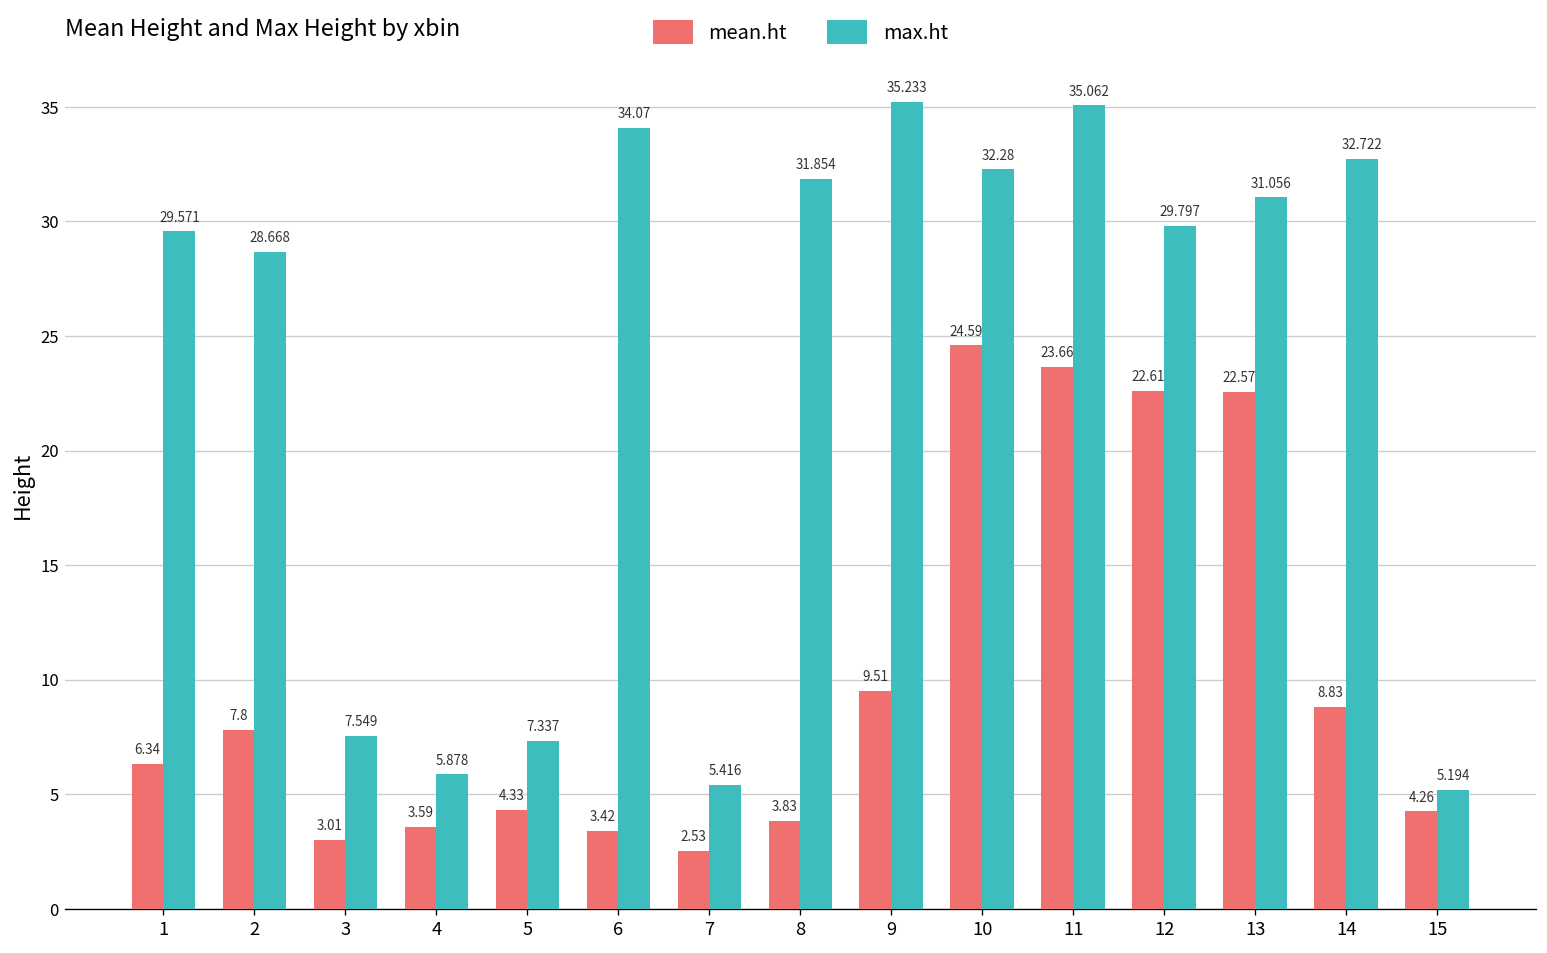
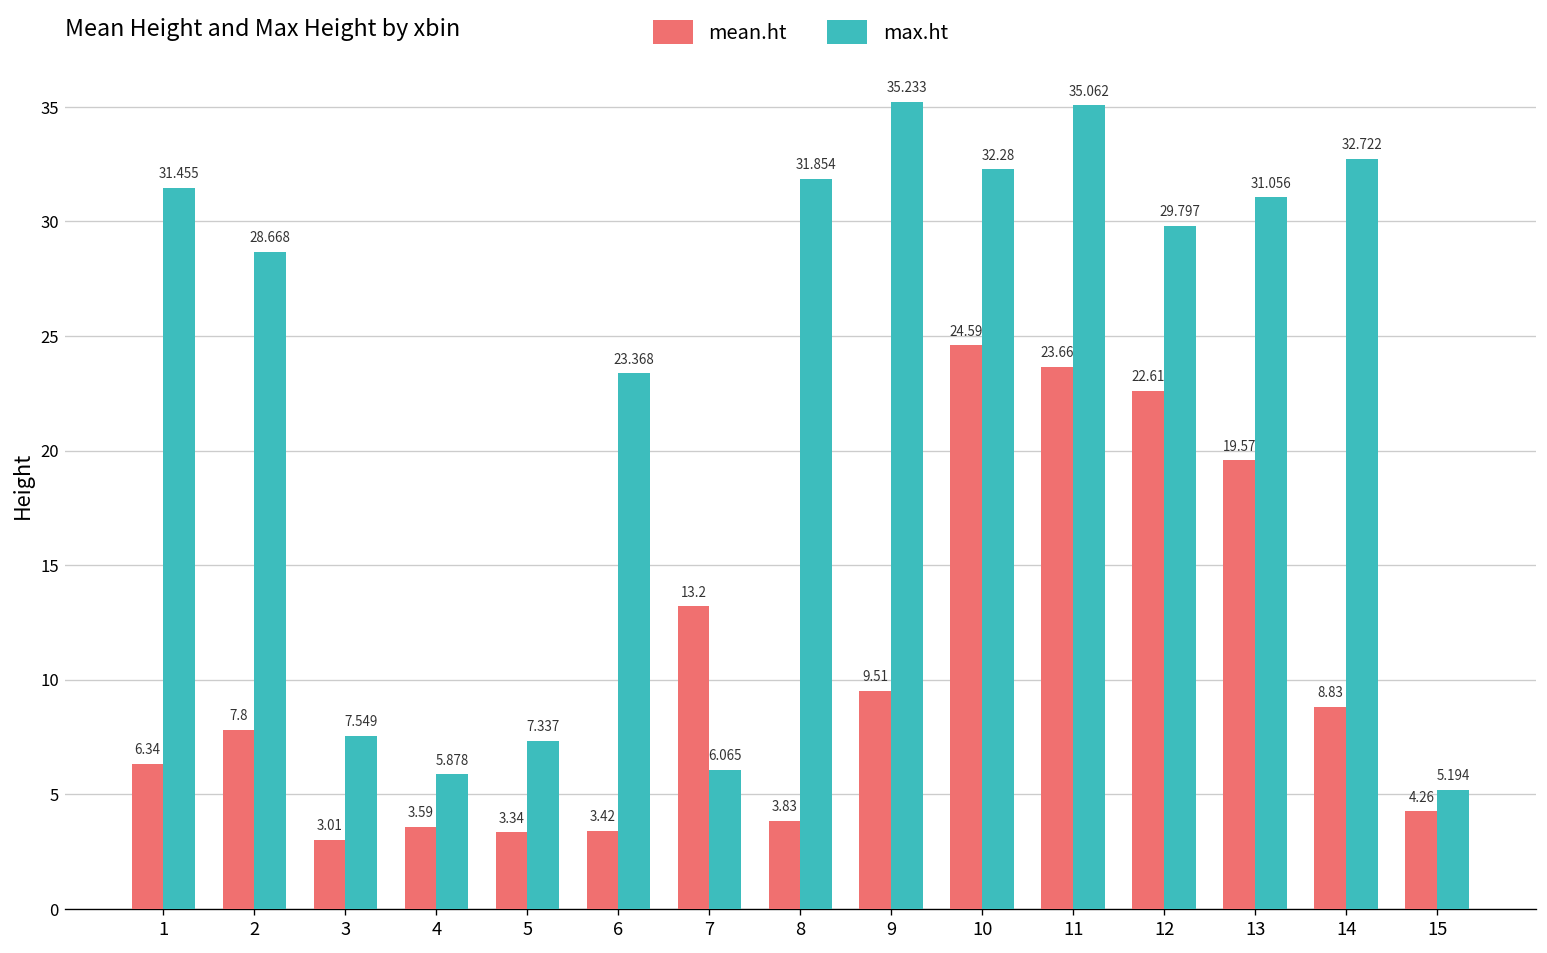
max.ht, 1: 29.571 -> 31.455
mean.ht, 5: 4.33 -> 3.34
max.ht, 6: 34.07 -> 23.368
mean.ht, 7: 2.53 -> 13.2
max.ht, 7: 5.416 -> 6.065
mean.ht, 13: 22.57 -> 19.57
